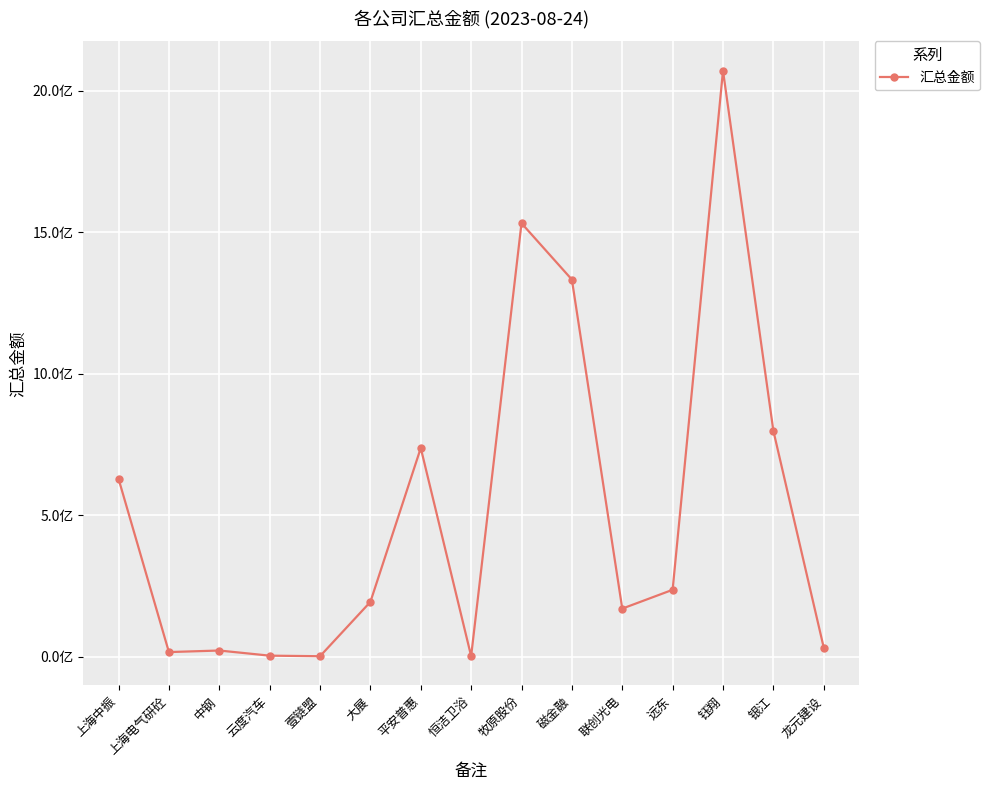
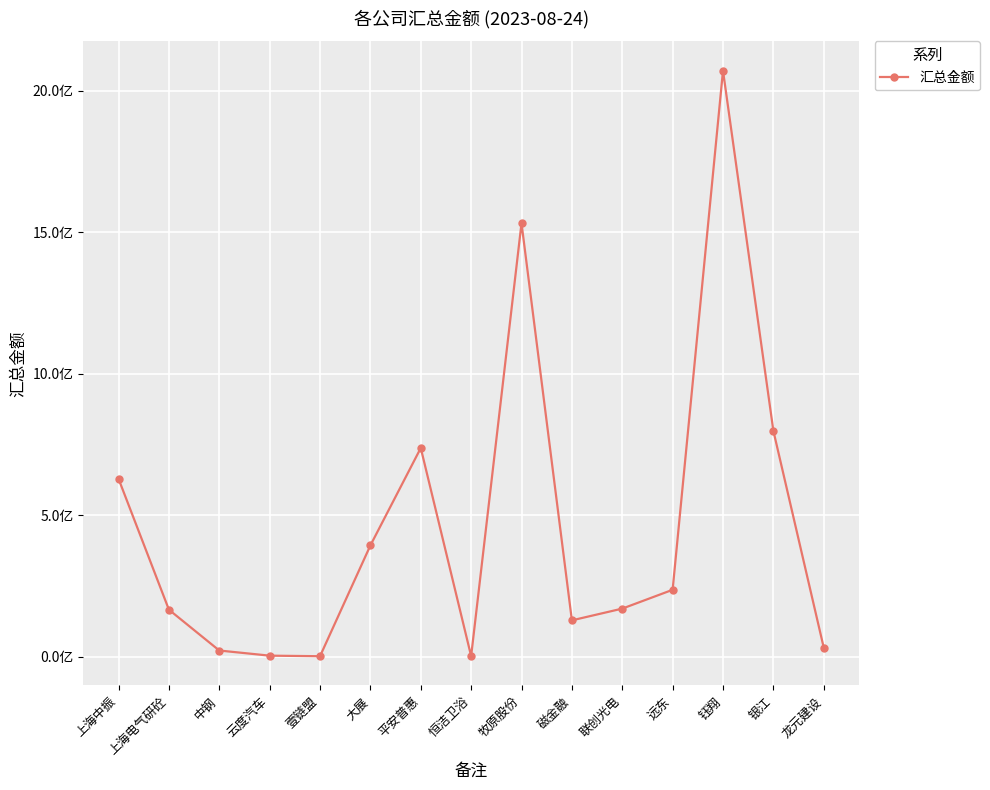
上海电气研砼: 0.2亿 -> 1.7亿
大展: 1.9亿 -> 3.9亿
磁金融: 13.3亿 -> 1.3亿
